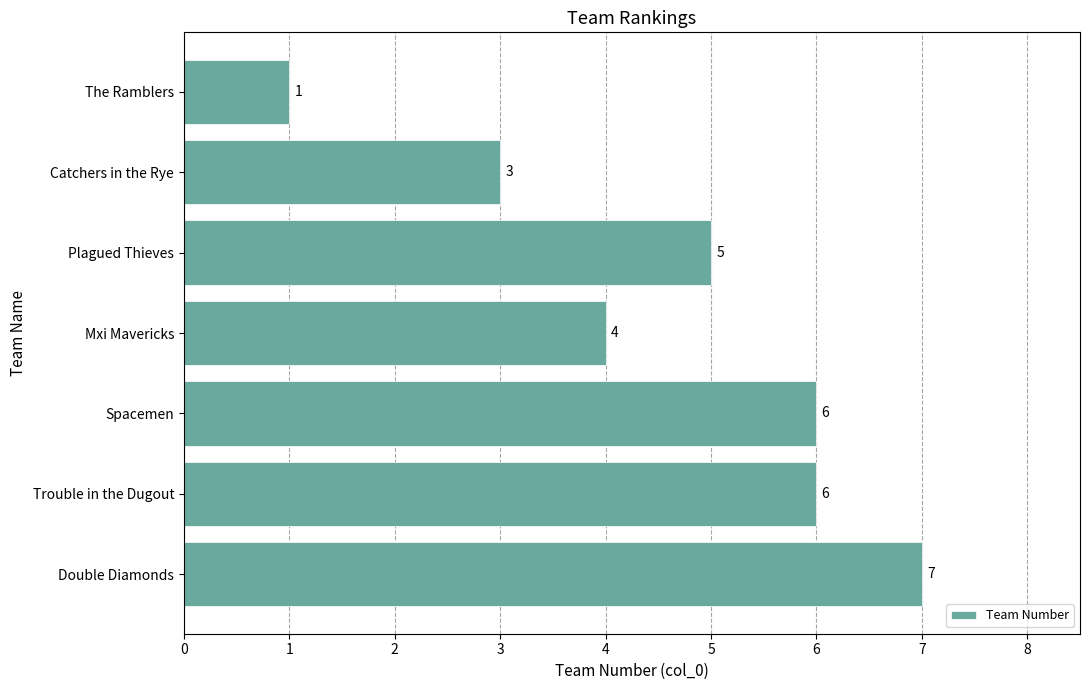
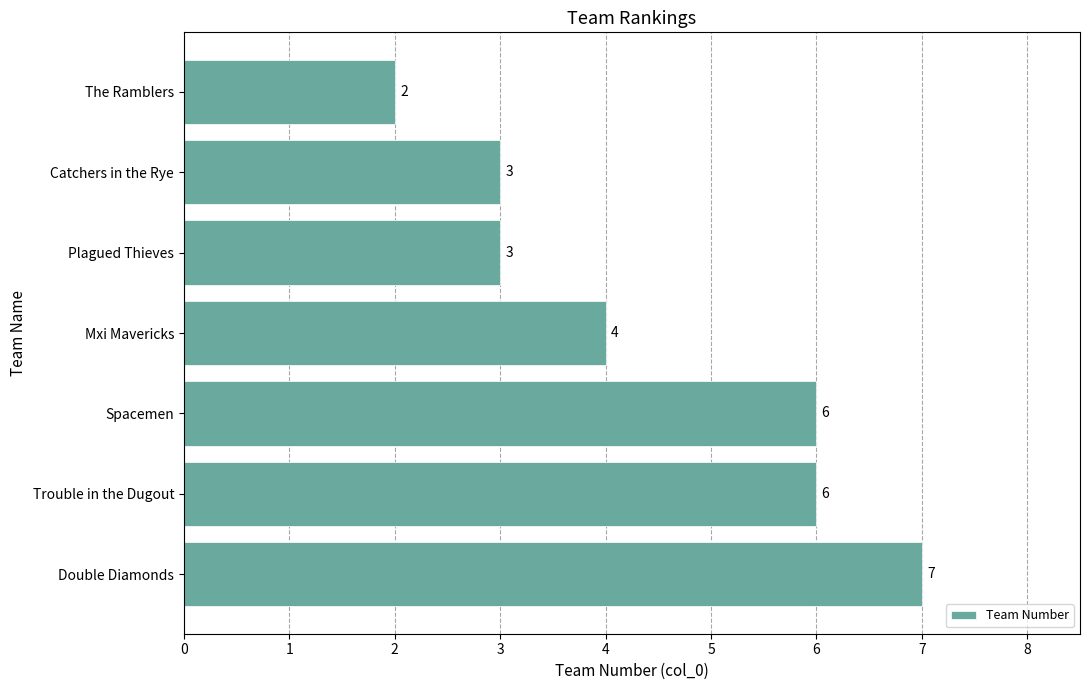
The Ramblers: 1 -> 2
Plagued Thieves: 5 -> 3
